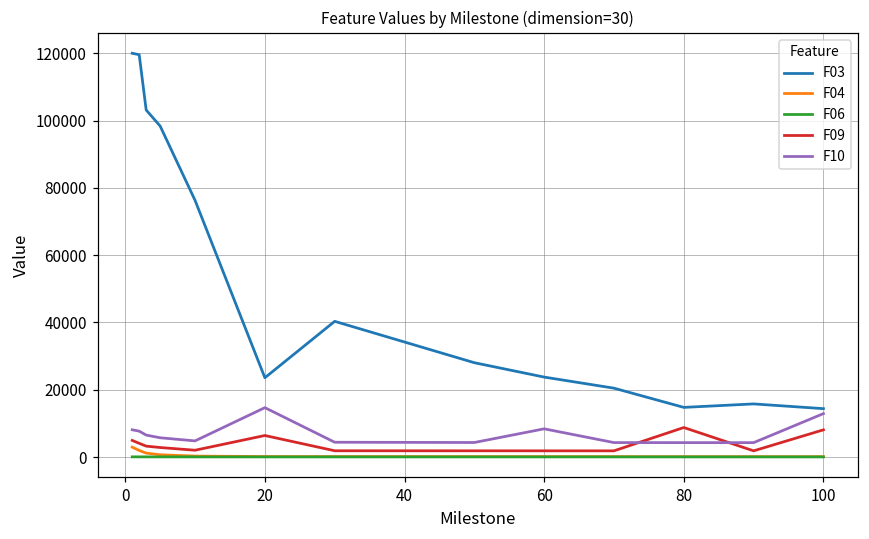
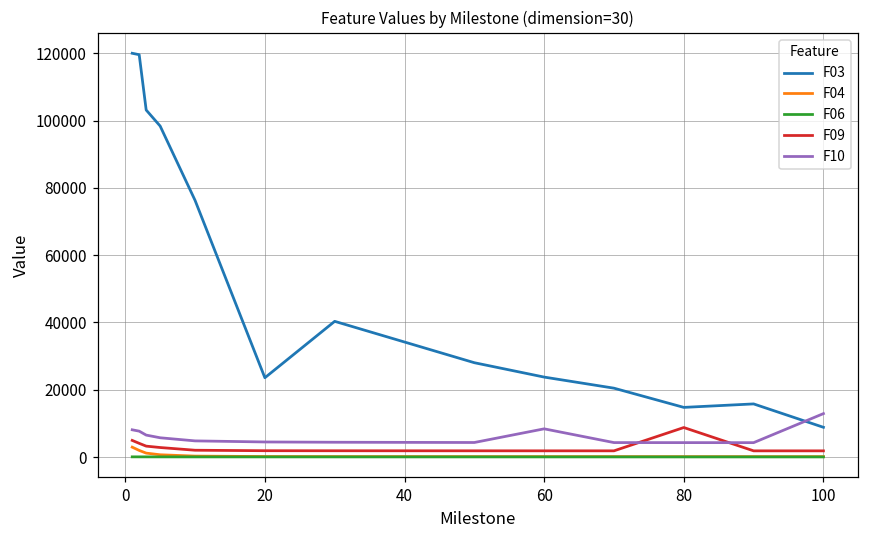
F09, 20: 6000 -> 2000
F10, 20: 15000 -> 4000
F03, 100: 14000 -> 9000
F09, 100: 8000 -> 2000
